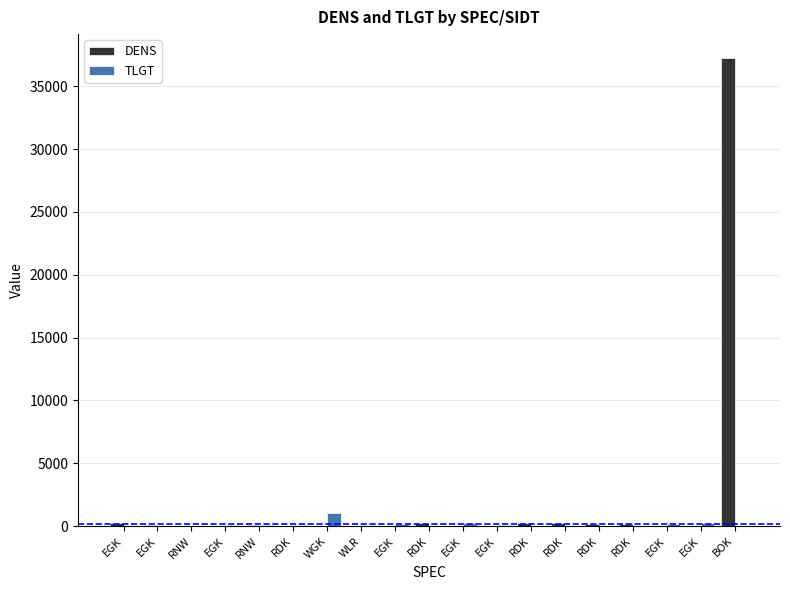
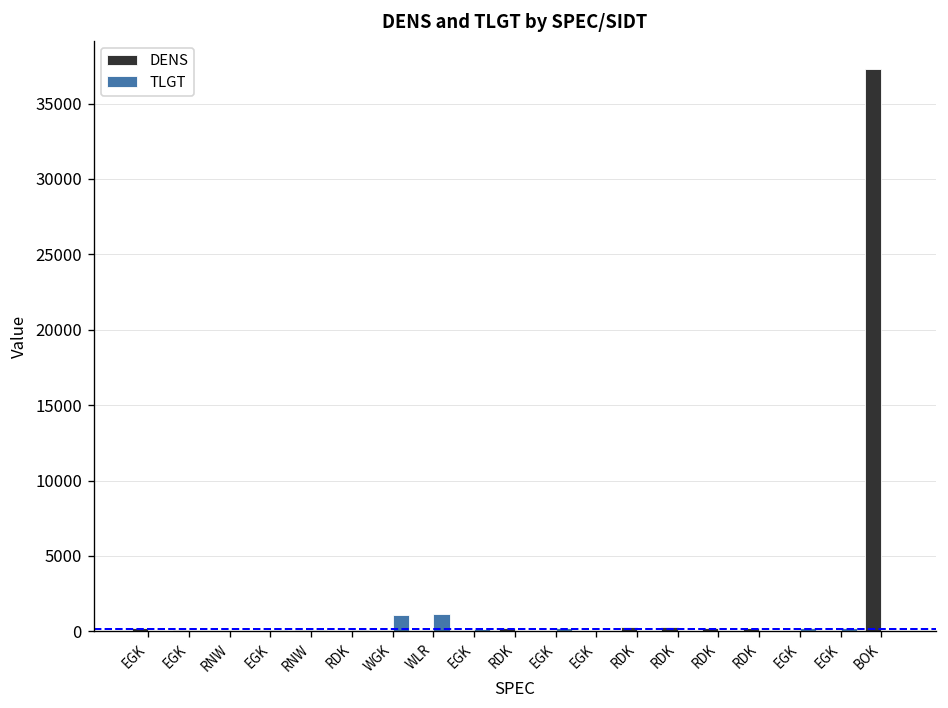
TLGT, WLR: 100 -> 1100
